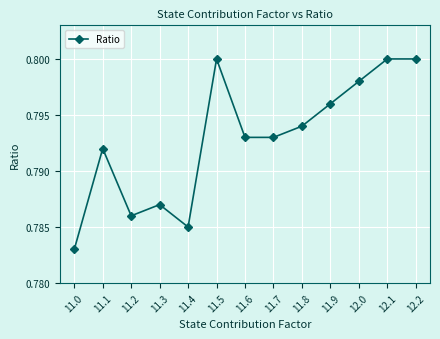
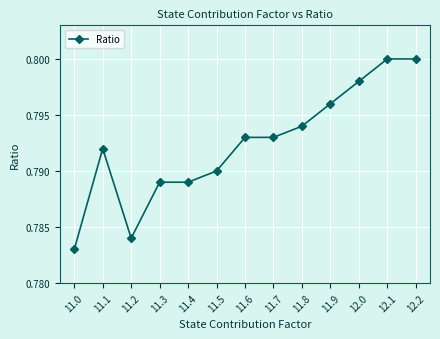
11.2: 0.786 -> 0.784
11.3: 0.787 -> 0.789
11.4: 0.785 -> 0.789
11.5: 0.80 -> 0.79
